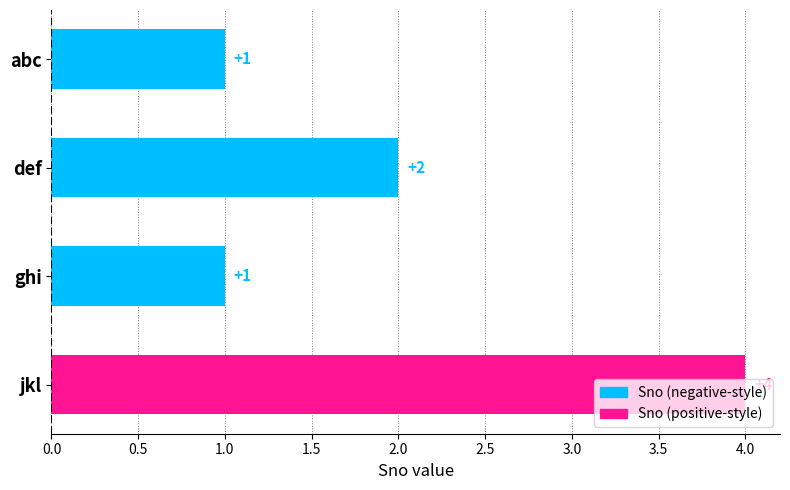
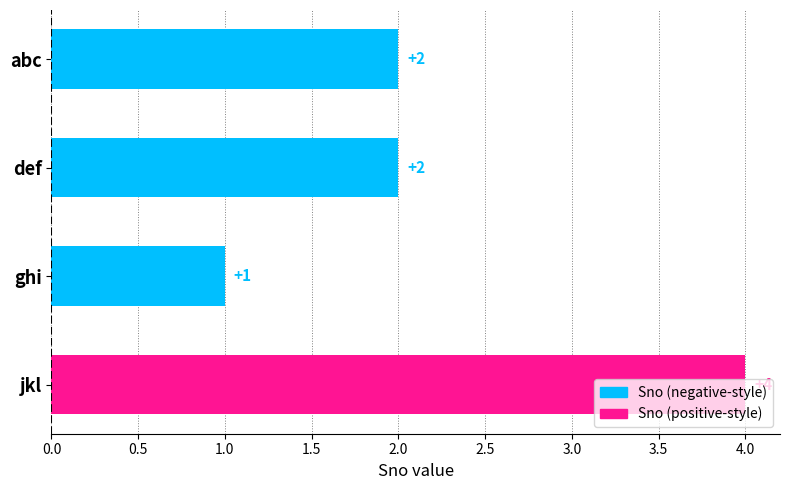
abc: +1 -> +2
